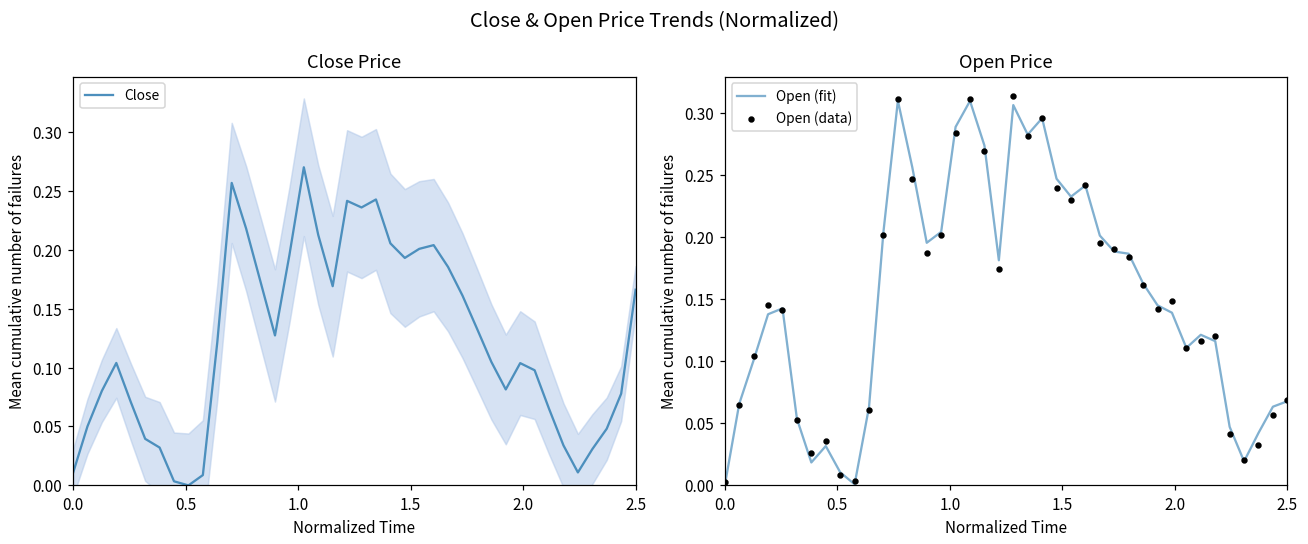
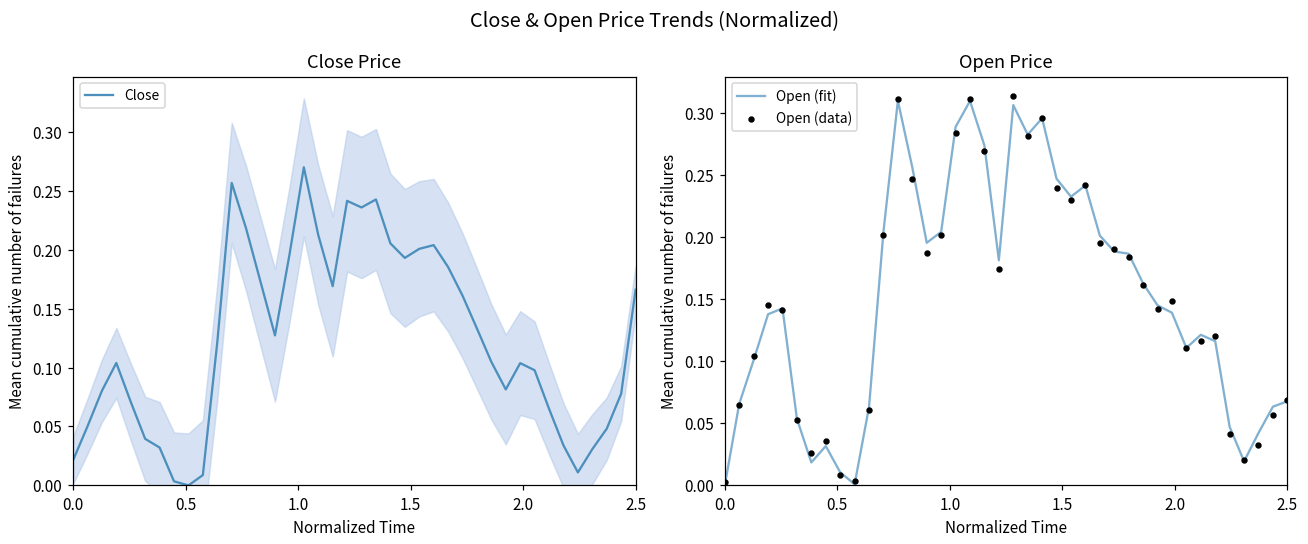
Close Price, Close, 0.0: 0.011 -> 0.021
